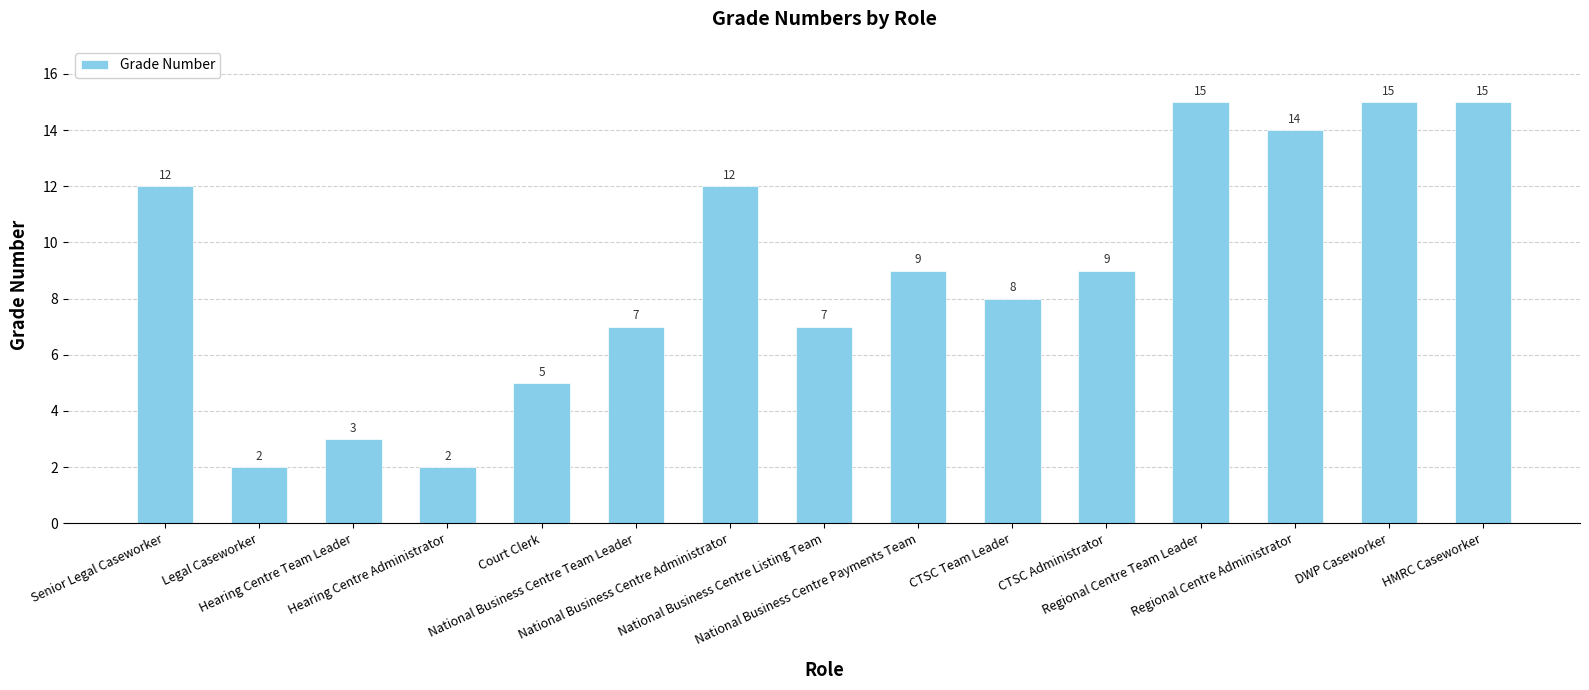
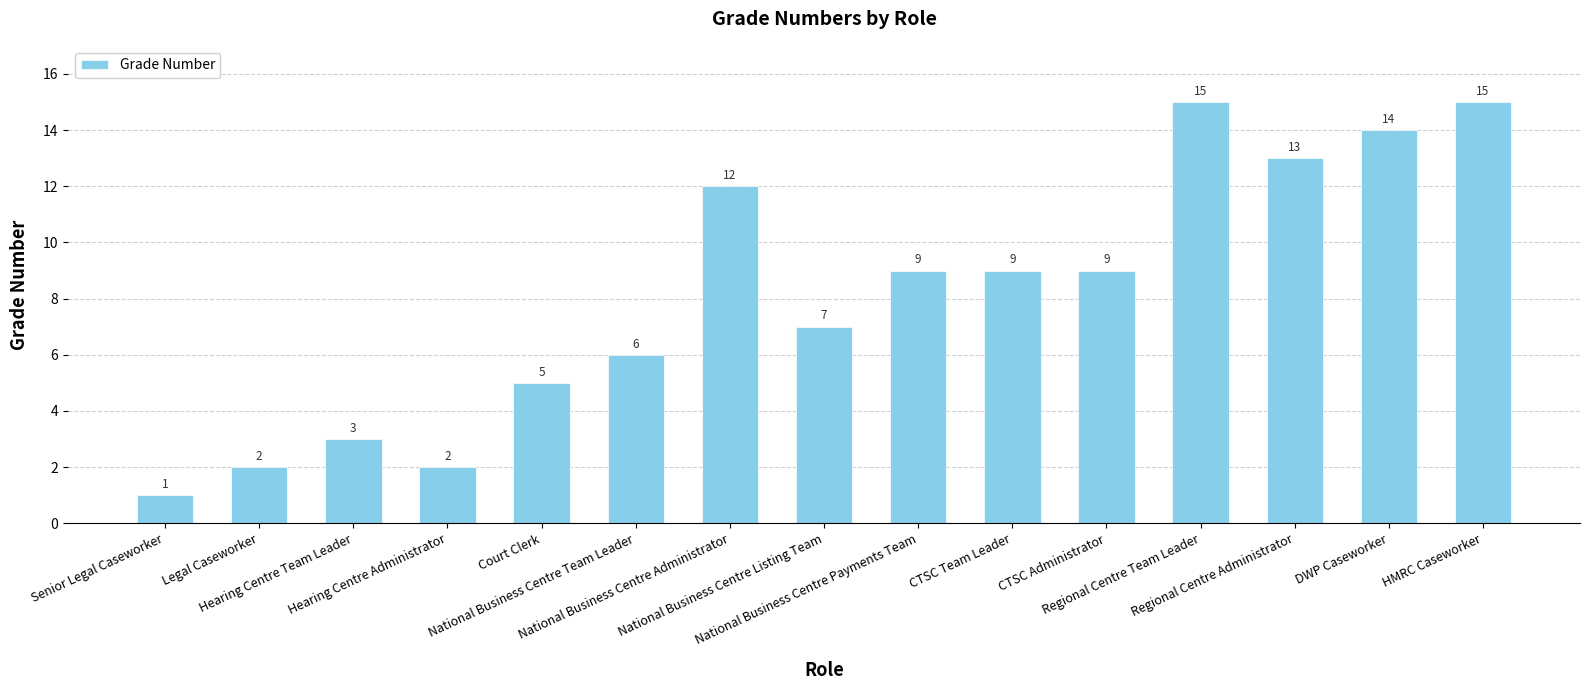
Senior Legal Caseworker: 12 -> 1
National Business Centre Team Leader: 7 -> 6
CTSC Team Leader: 8 -> 9
Regional Centre Administrator: 14 -> 13
DWP Caseworker: 15 -> 14
